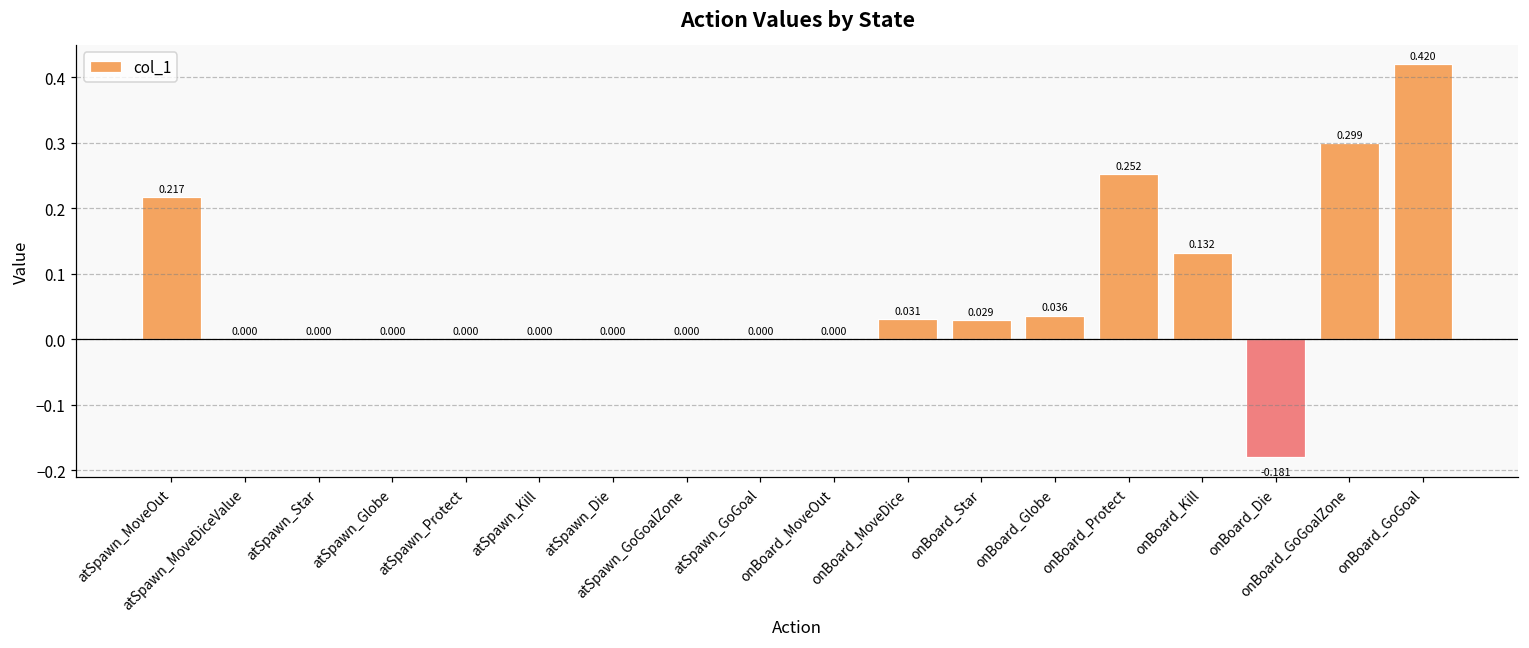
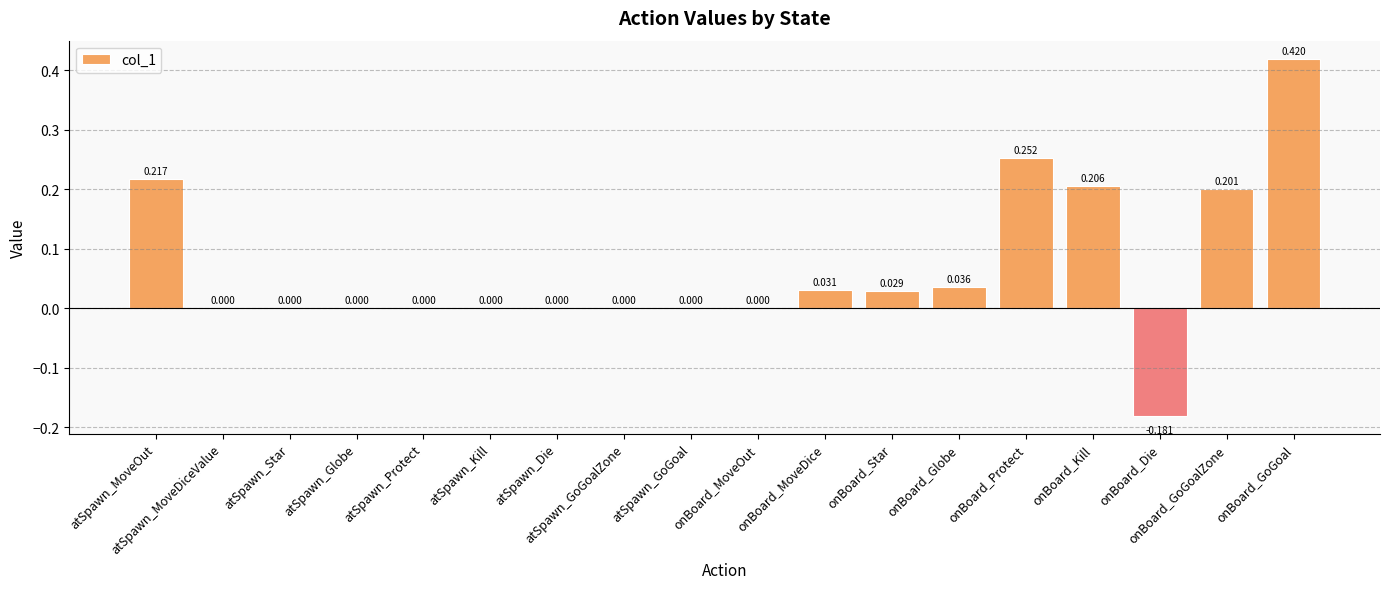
onBoard_Kill: 0.132 -> 0.206
onBoard_GoGoalZone: 0.299 -> 0.201
